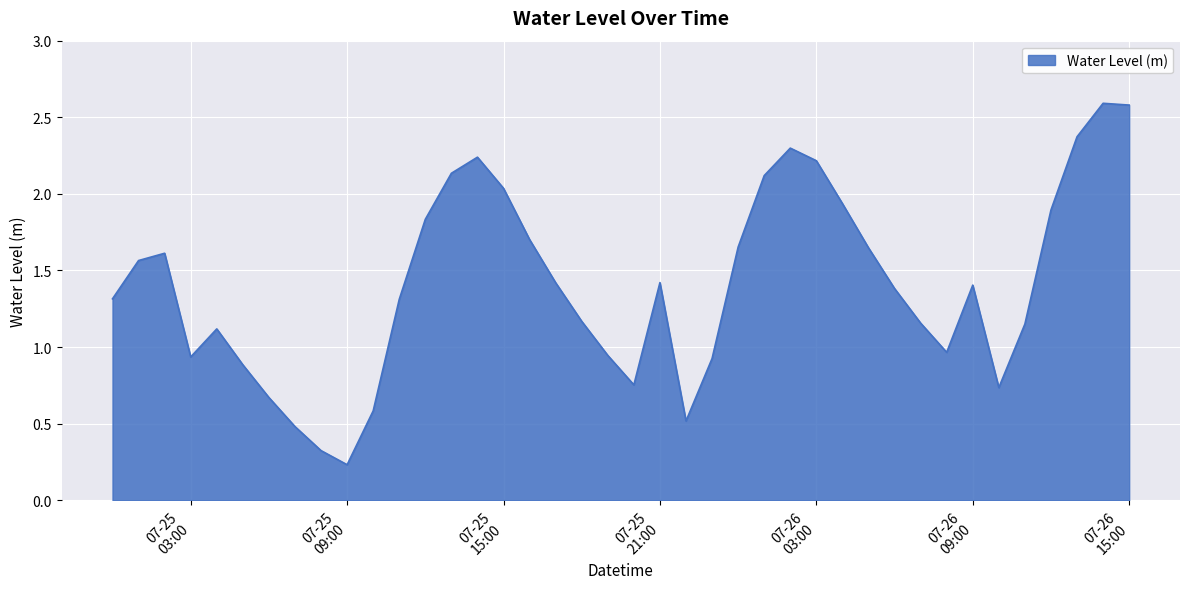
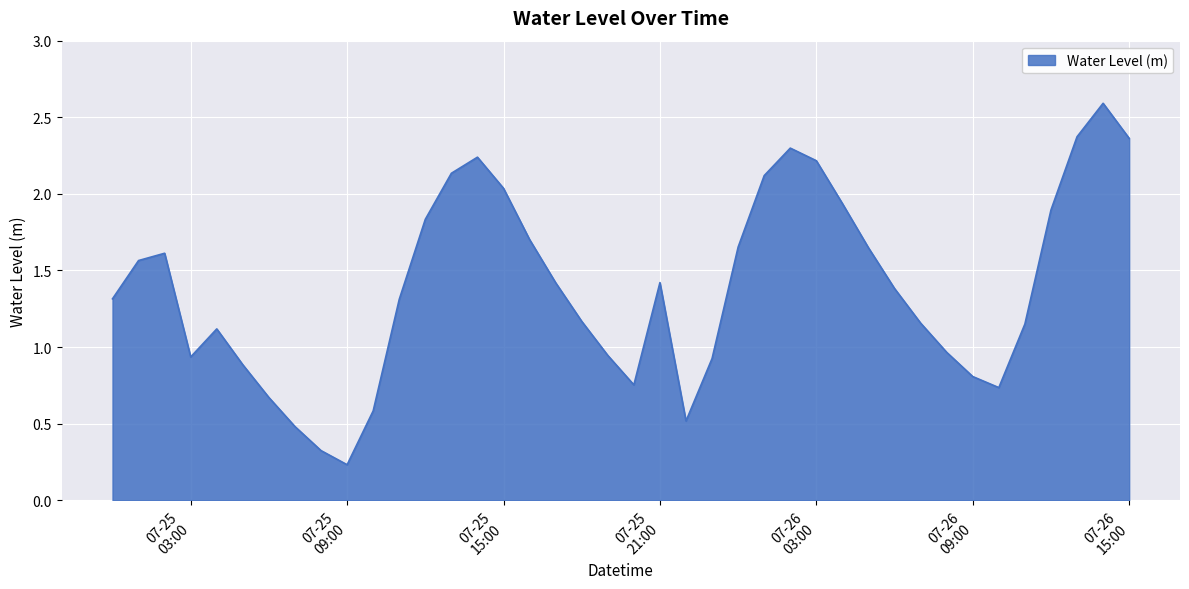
07-26 09:00: 1.40 -> 0.81
07-26 15:00: 2.58 -> 2.36
